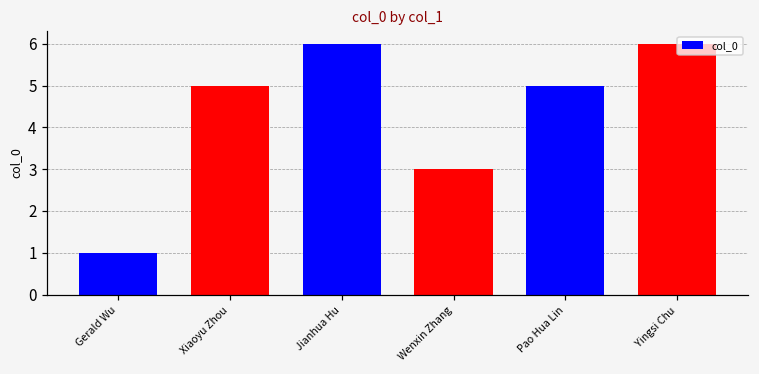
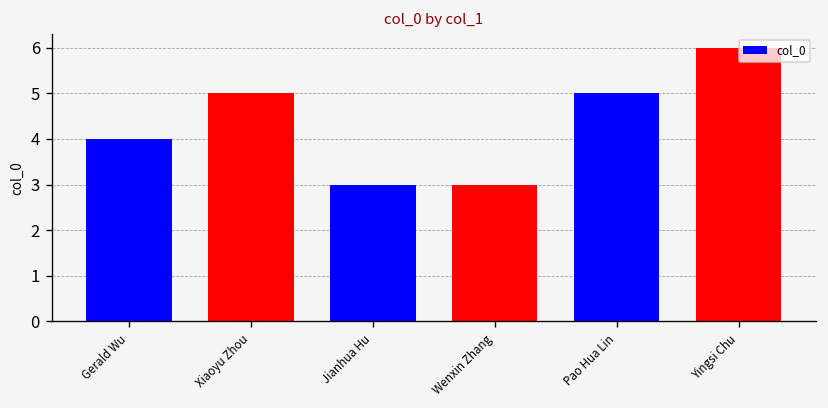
Gerald Wu: 1 -> 4
Jianhua Hu: 6 -> 3
